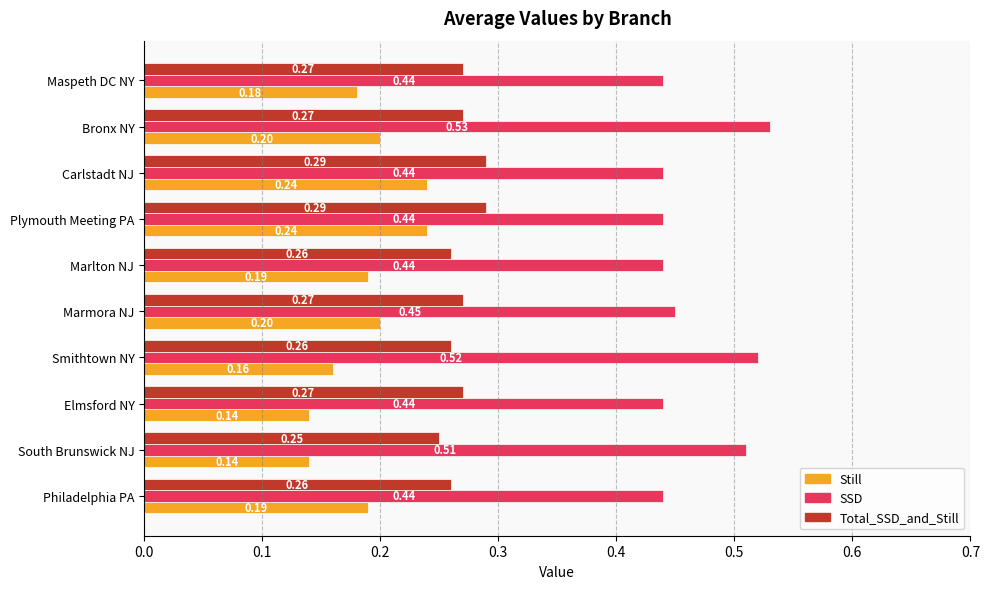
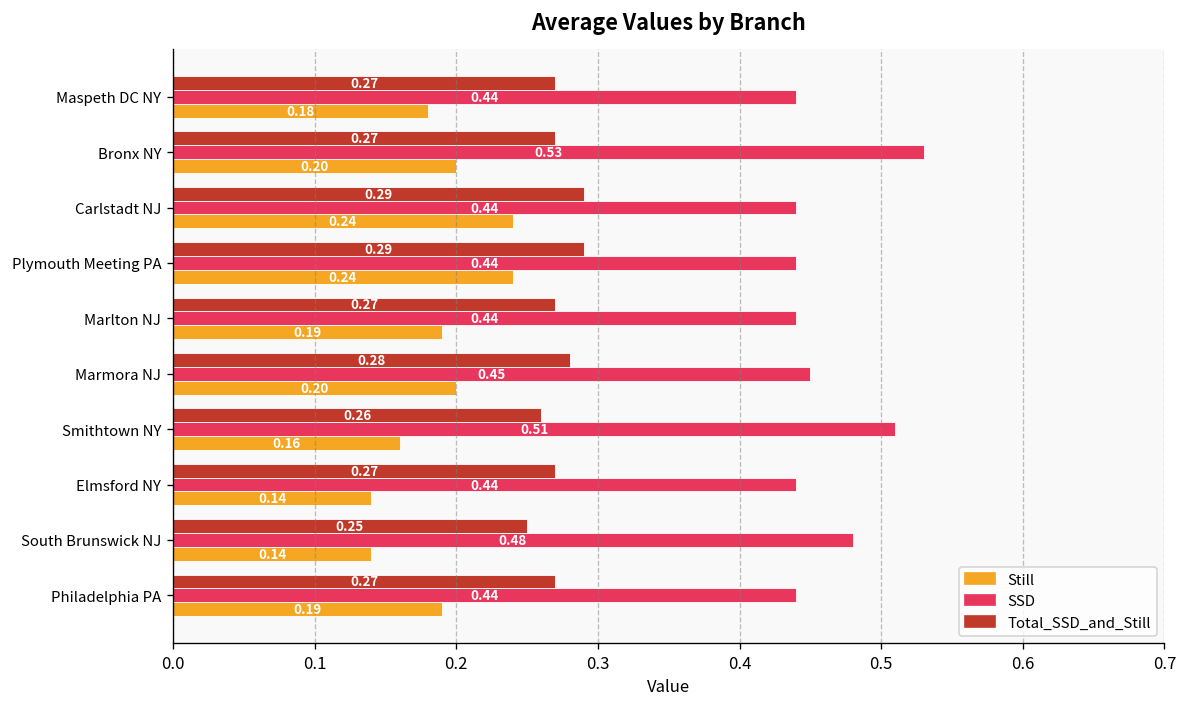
Total_SSD_and_Still, Marlton NJ: 0.26 -> 0.27
Total_SSD_and_Still, Marmora NJ: 0.27 -> 0.28
SSD, Smithtown NY: 0.52 -> 0.51
SSD, South Brunswick NJ: 0.51 -> 0.48
Total_SSD_and_Still, Philadelphia PA: 0.26 -> 0.27
